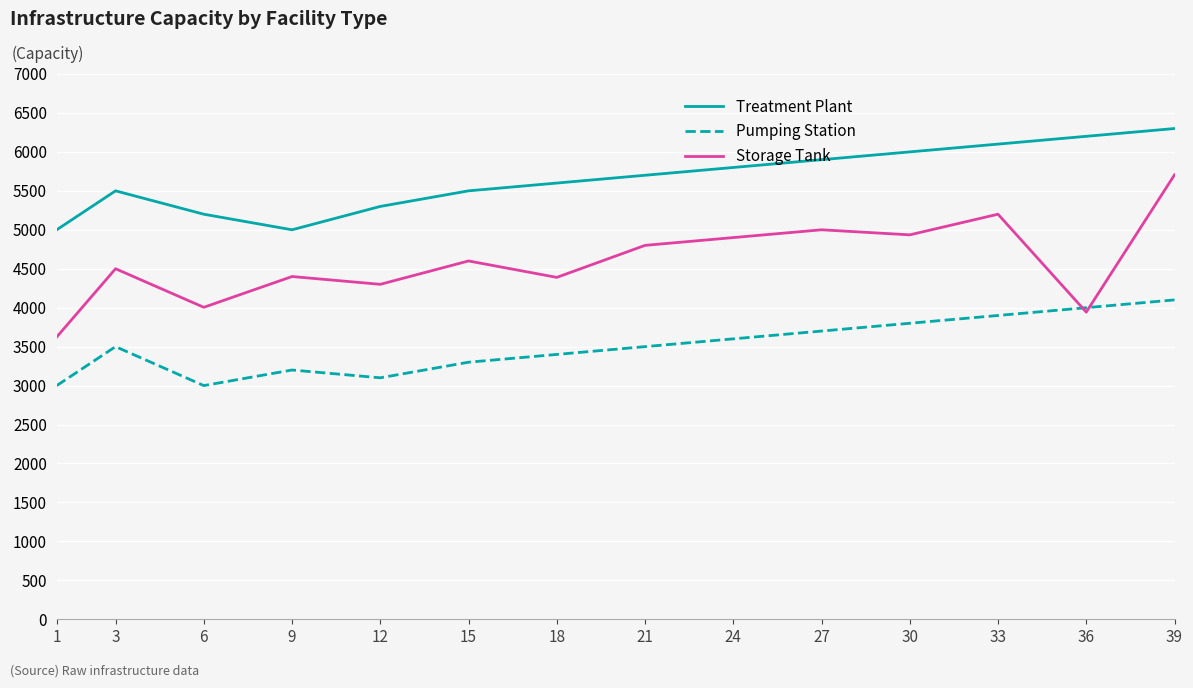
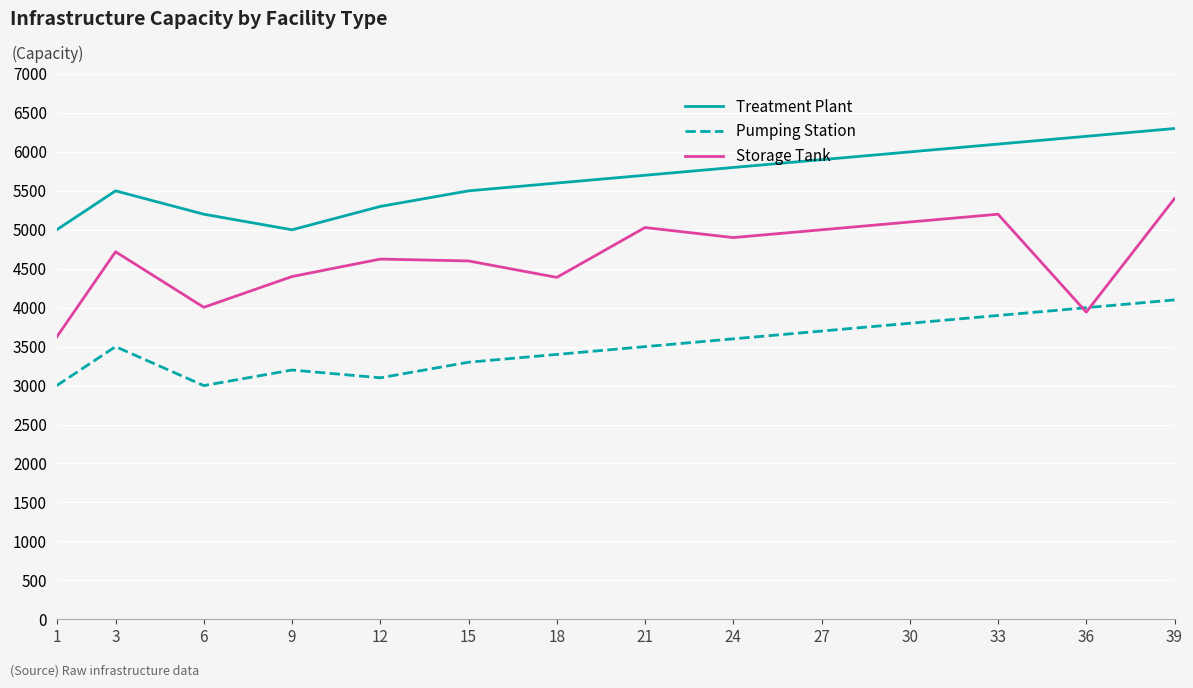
Storage Tank, 3: 4500 -> 4700
Storage Tank, 12: 4300 -> 4600
Storage Tank, 21: 4800 -> 5000
Storage Tank, 30: 4900 -> 5100
Storage Tank, 39: 5700 -> 5400
